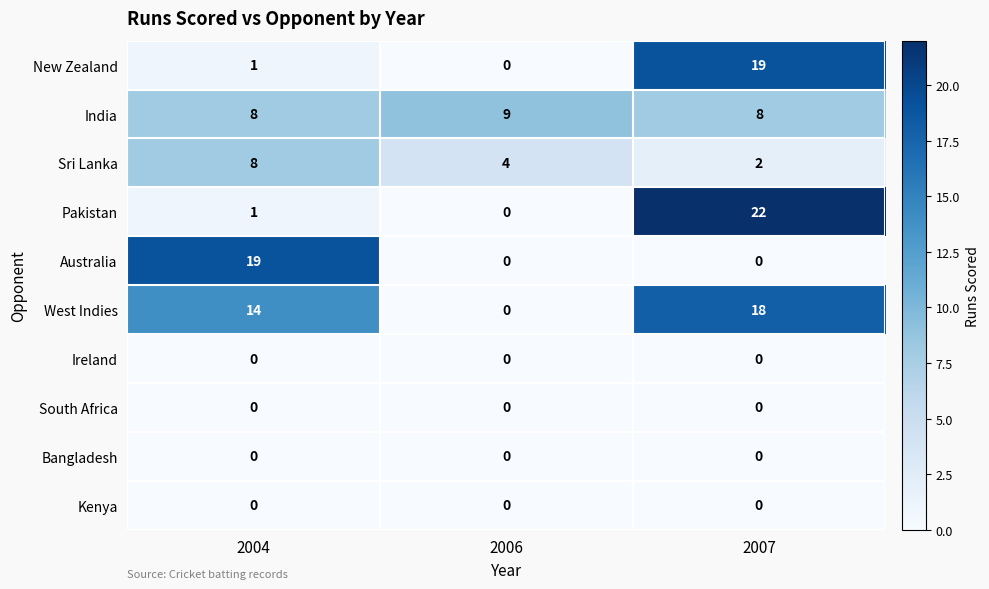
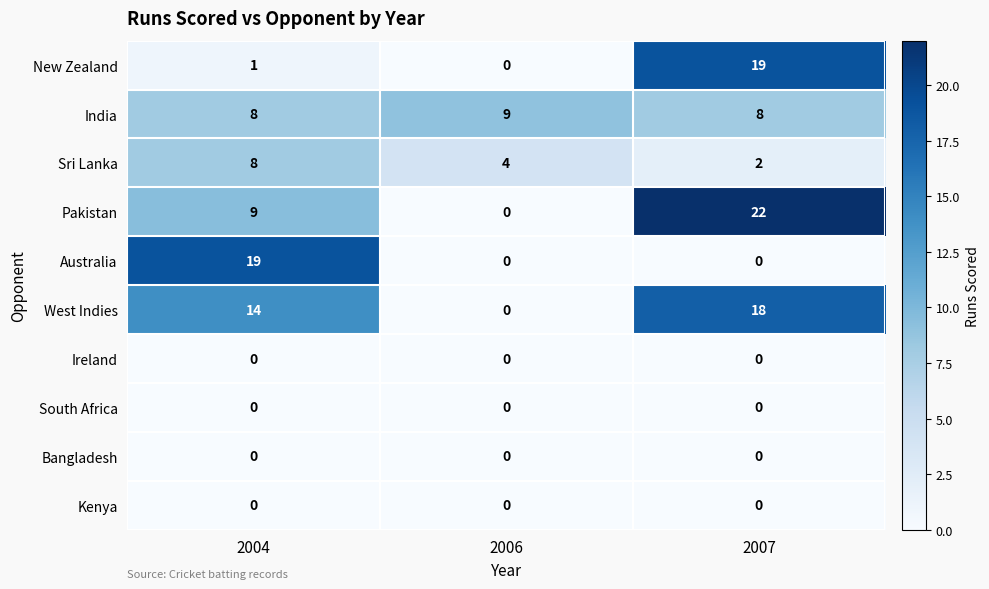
Pakistan, 2004: 1 -> 9
